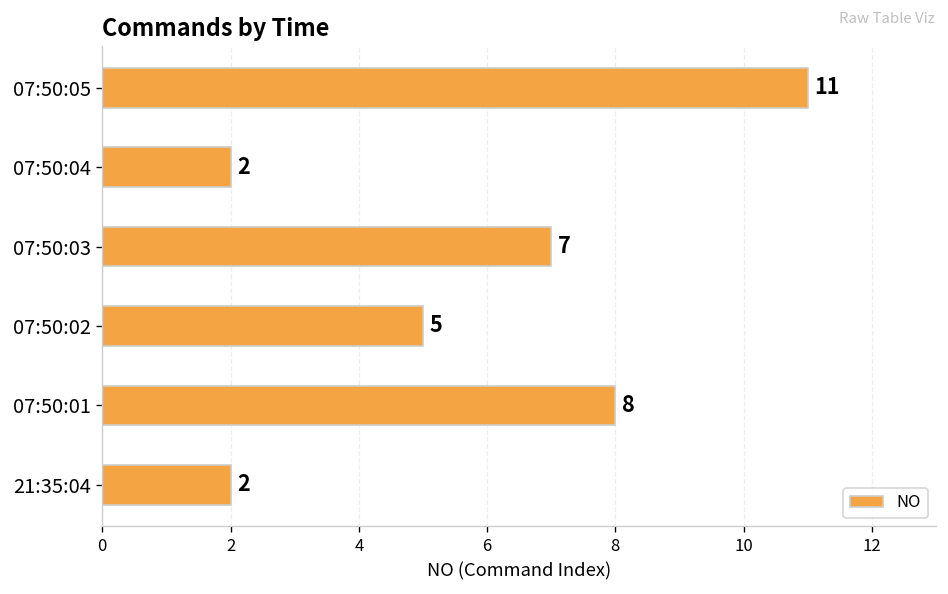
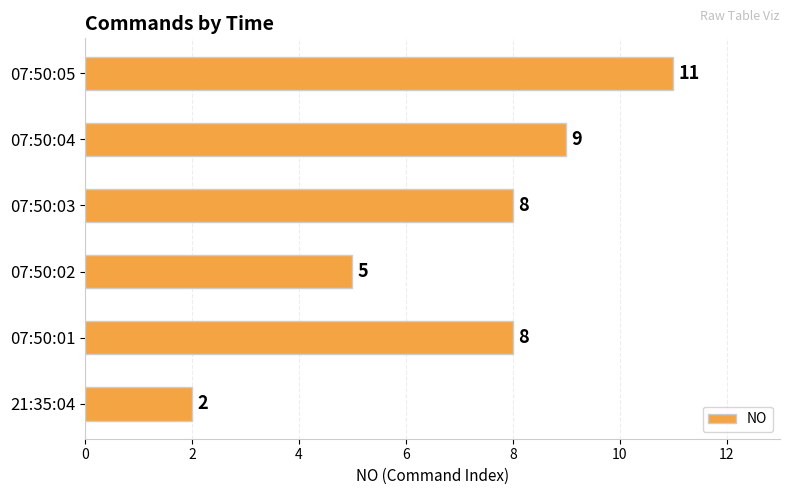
07:50:04: 2 -> 9
07:50:03: 7 -> 8
